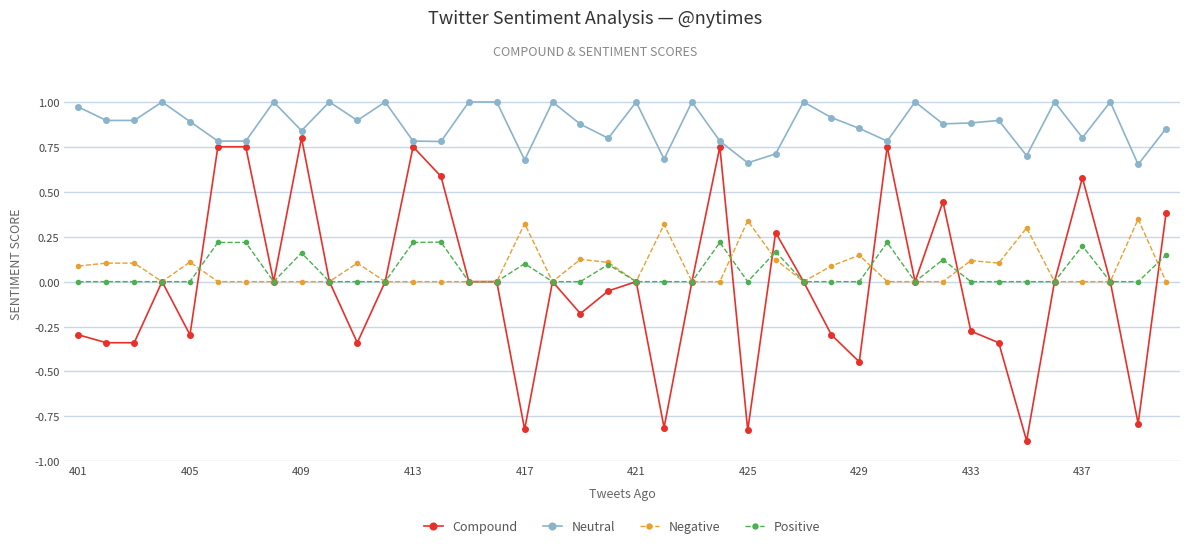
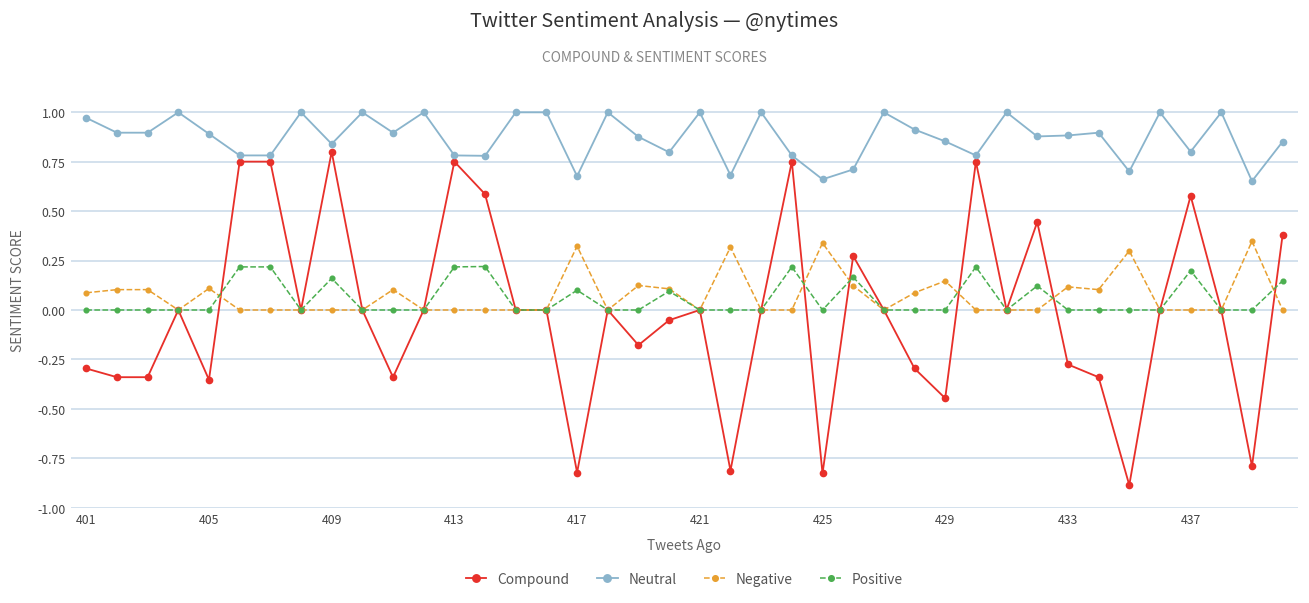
Compound, 405: -0.30 -> -0.35
